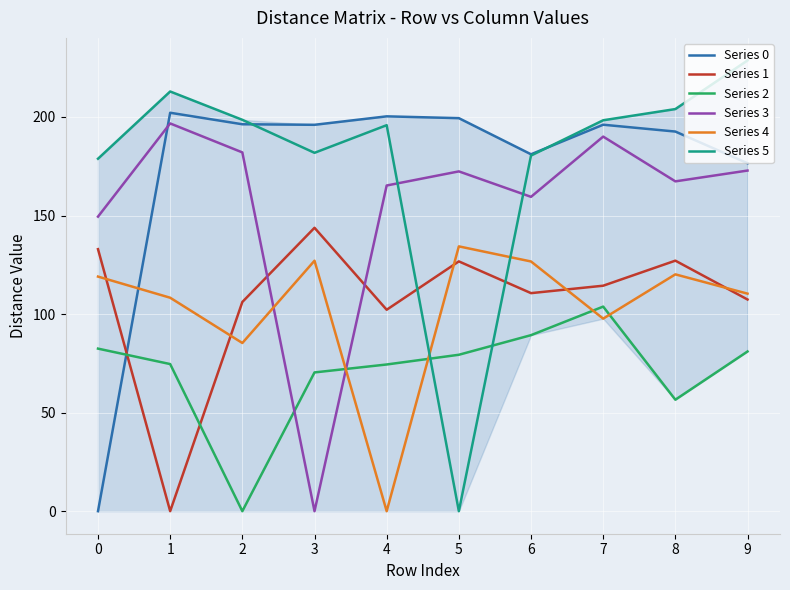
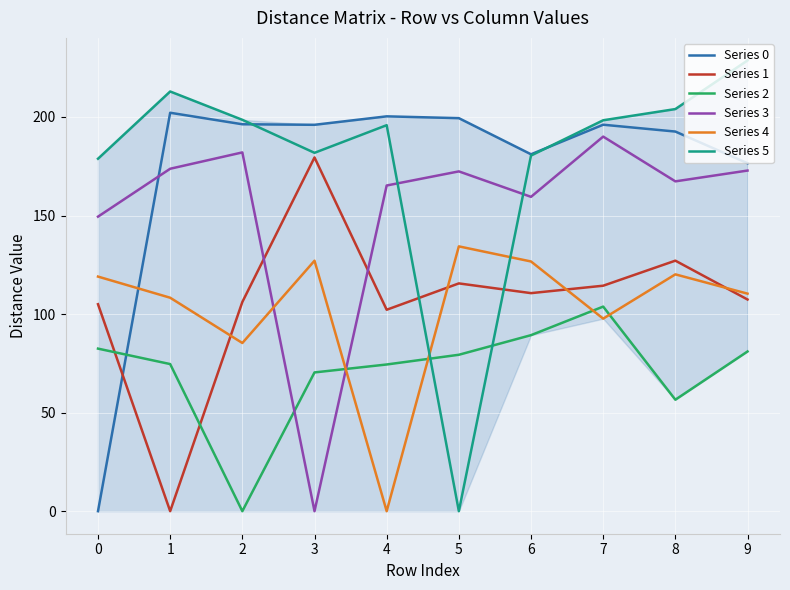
Series 1, 0: 133 -> 105
Series 3, 1: 197 -> 174
Series 1, 3: 144 -> 179
Series 1, 5: 127 -> 116
